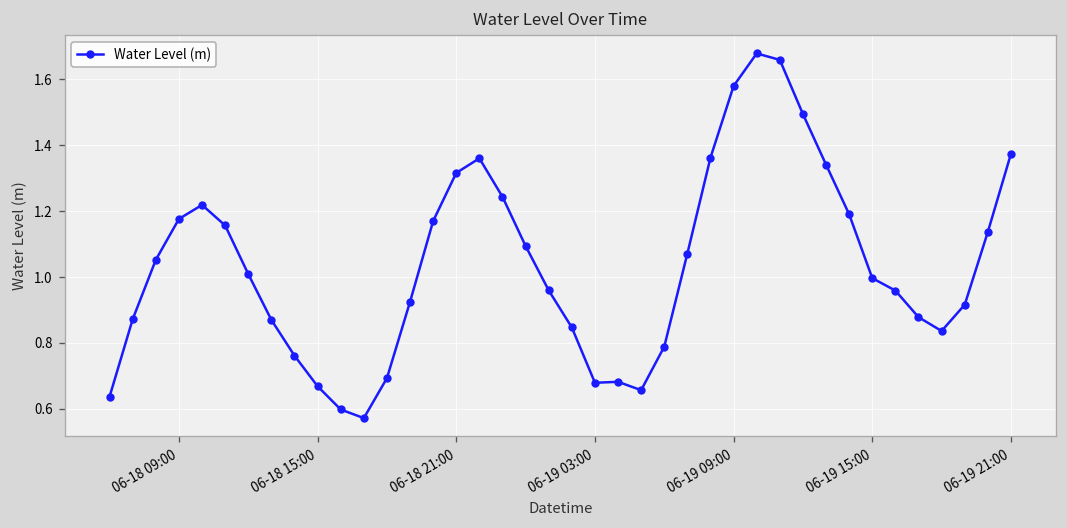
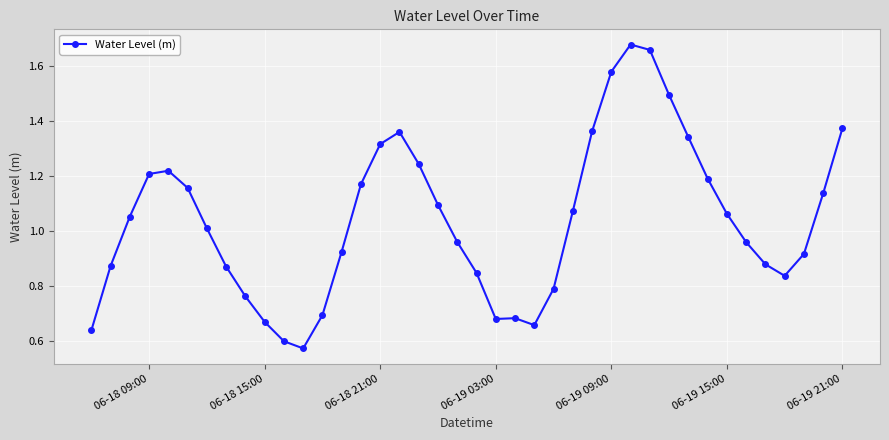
06-18 09:00: 1.18 -> 1.21
06-19 15:00: 1.00 -> 1.06
